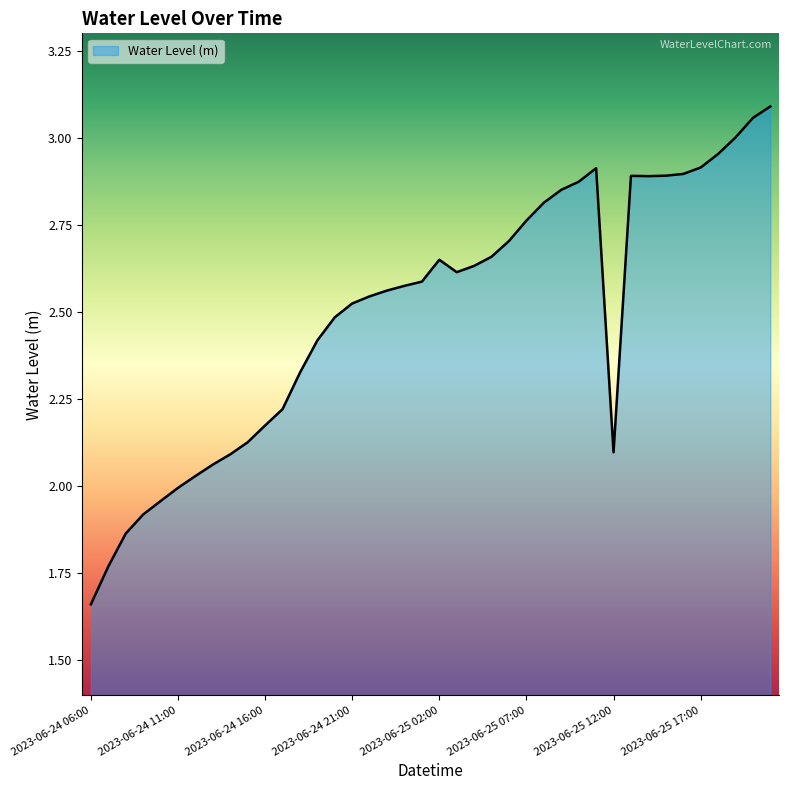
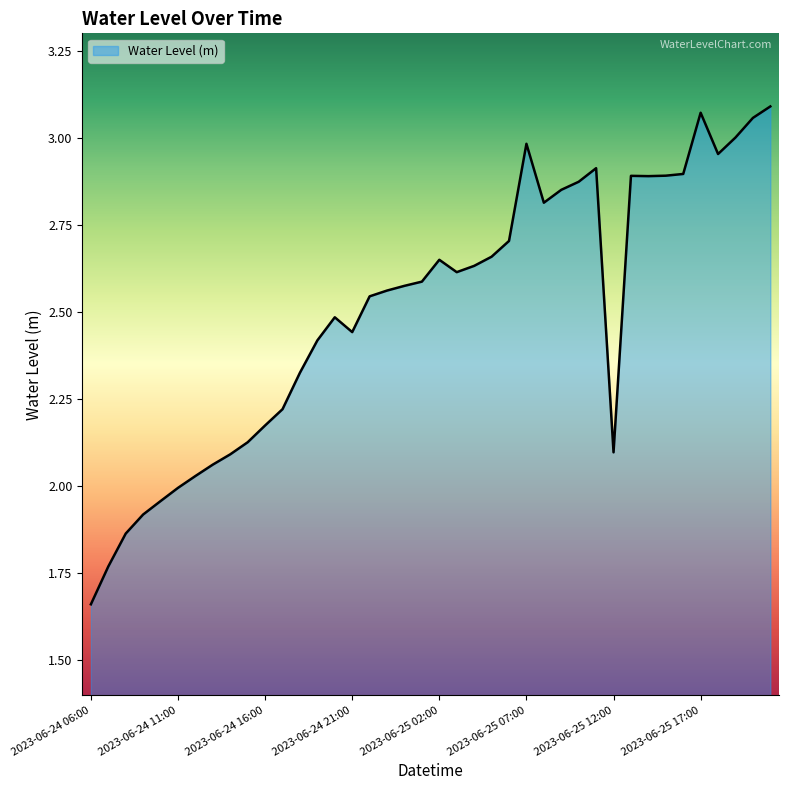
2023-06-24 21:00: 2.52 -> 2.44
2023-06-25 07:00: 2.76 -> 2.98
2023-06-25 17:00: 2.91 -> 3.07
